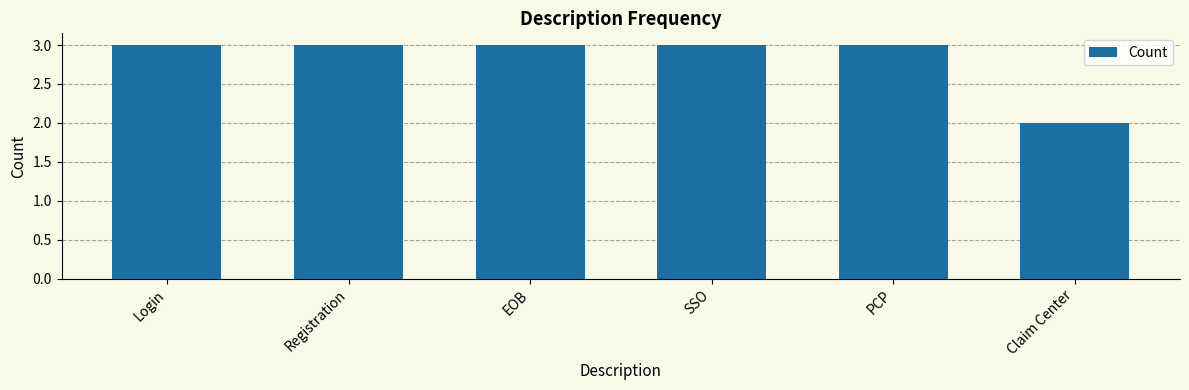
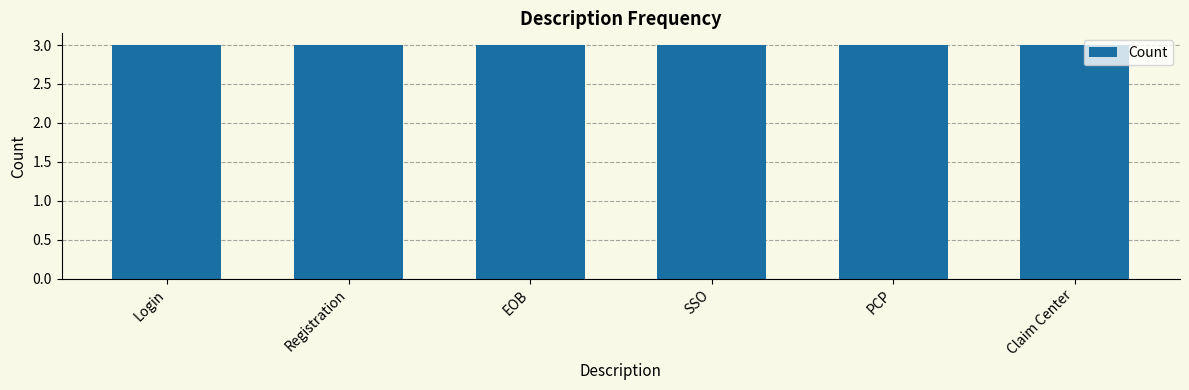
Claim Center: 2 -> 3
